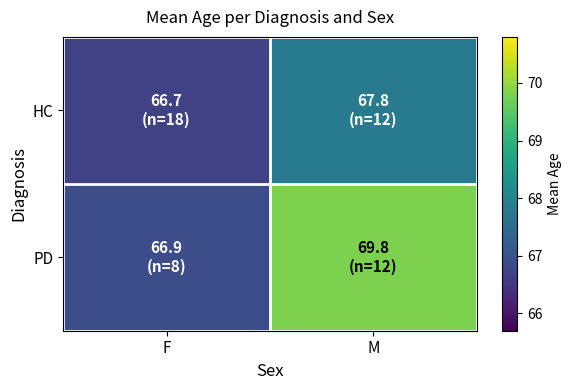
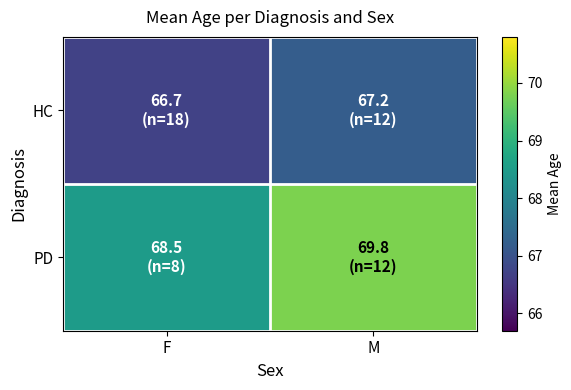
HC, M: 67.8 -> 67.2
PD, F: 66.9 -> 68.5
